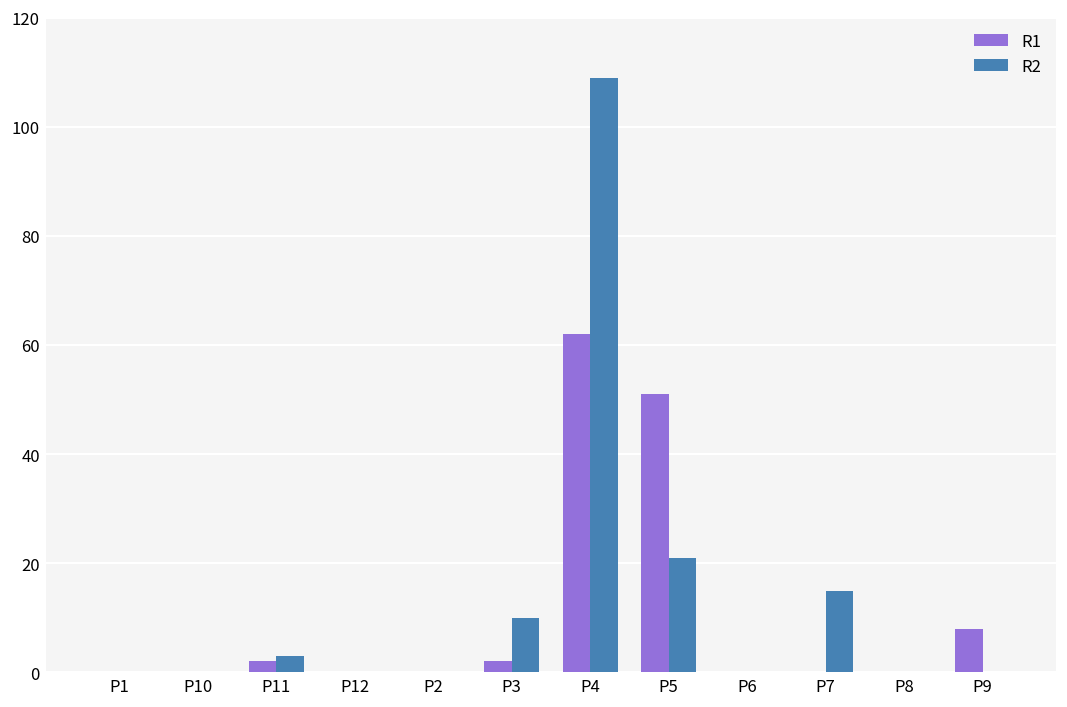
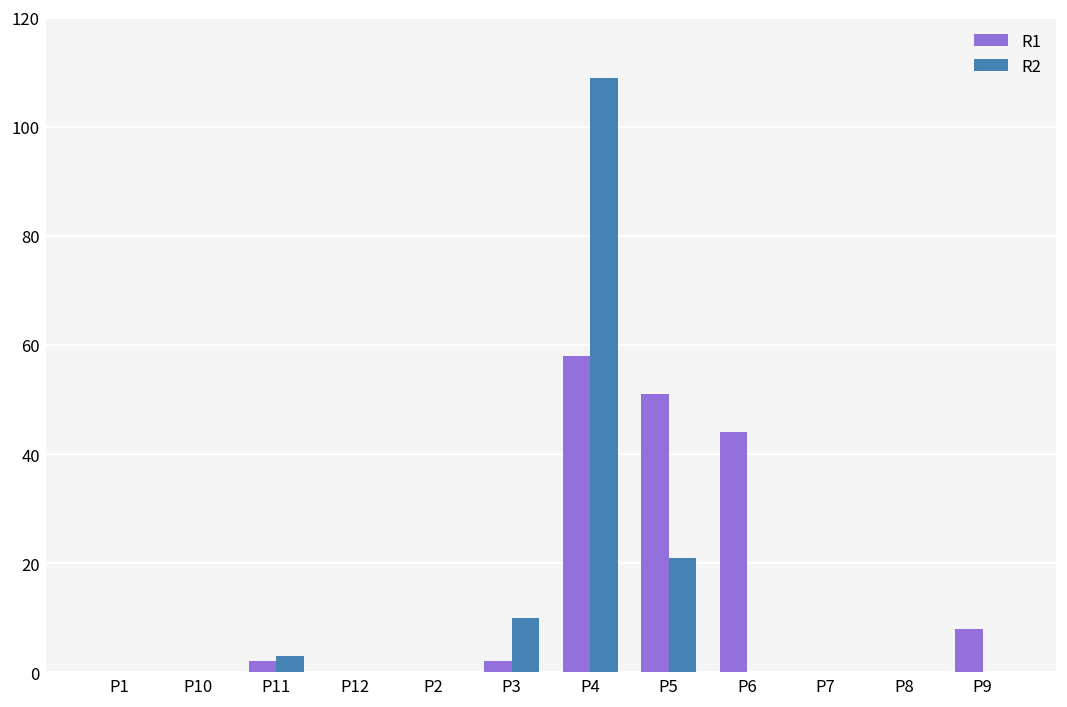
R1, P4: 62 -> 58
R1, P6: 0 -> 44
R2, P7: 15 -> 0
